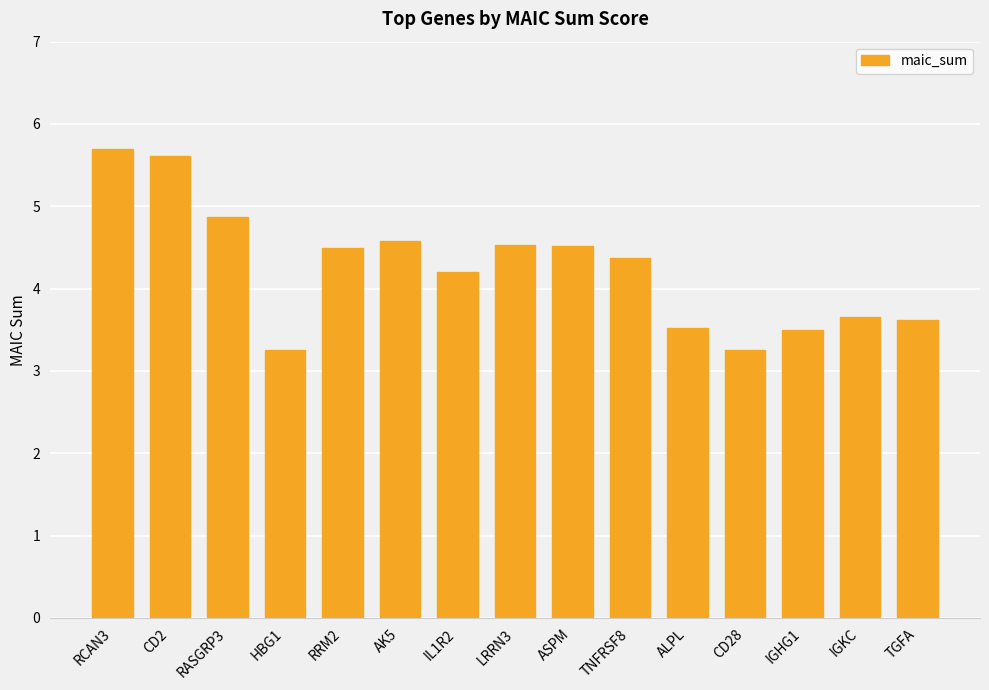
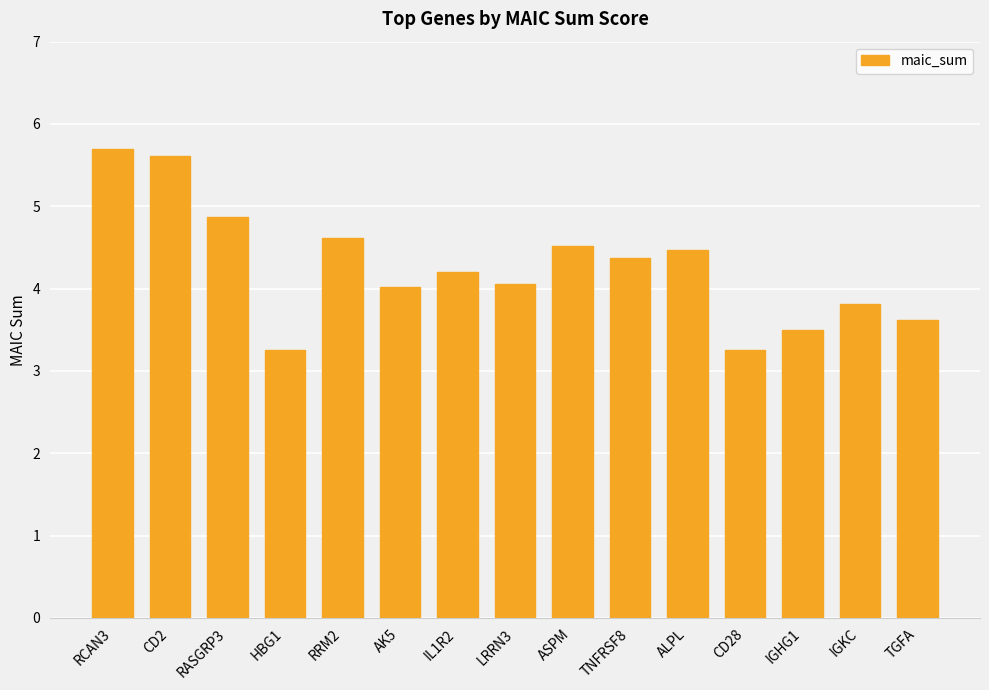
RRM2: 4.5 -> 4.6
AK5: 4.6 -> 4.0
LRRN3: 4.5 -> 4.1
ALPL: 3.5 -> 4.5
IGKC: 3.7 -> 3.8
